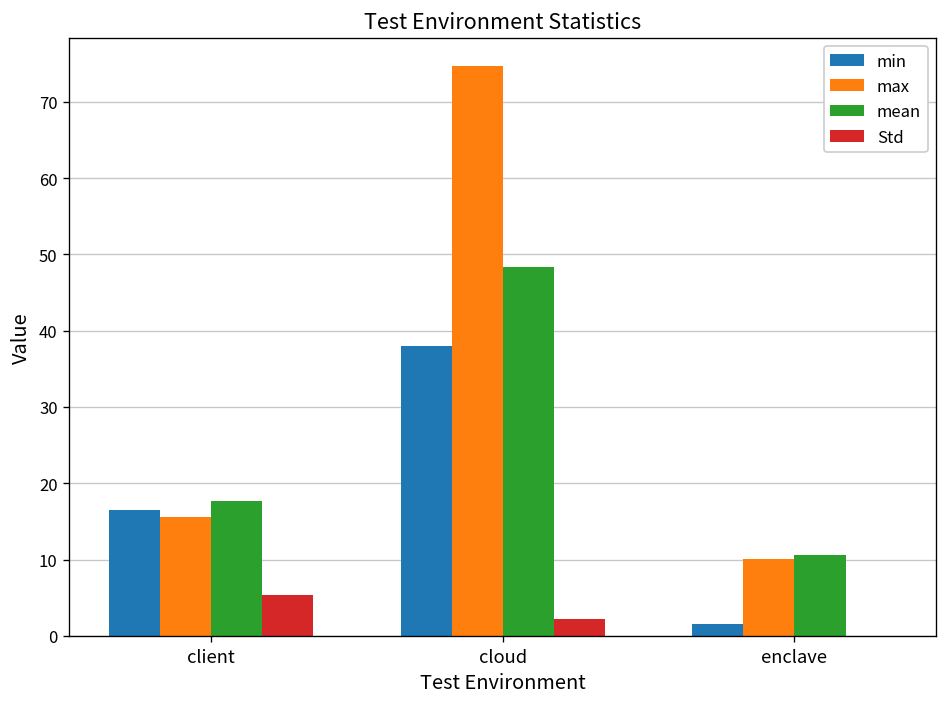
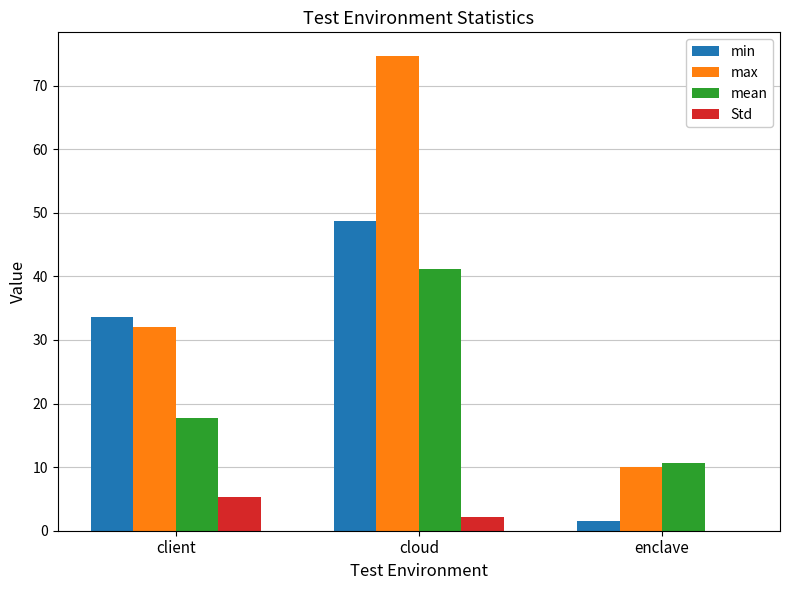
min, client: 16 -> 34
max, client: 16 -> 32
min, cloud: 38 -> 49
mean, cloud: 48 -> 41
